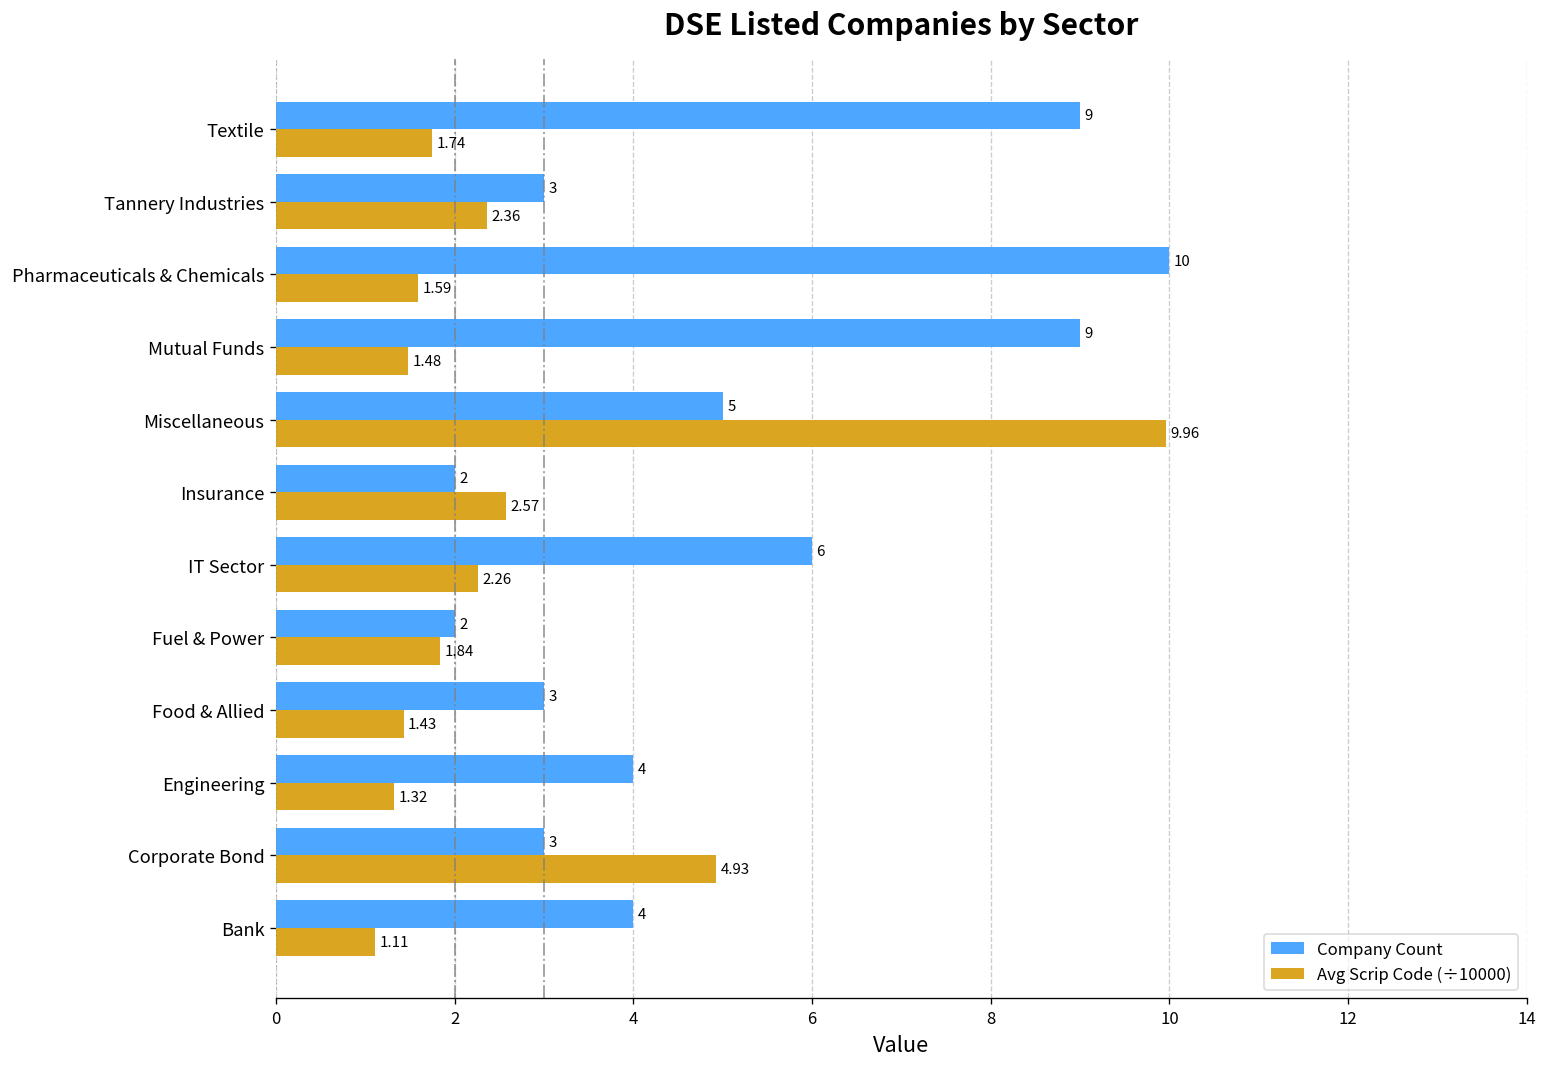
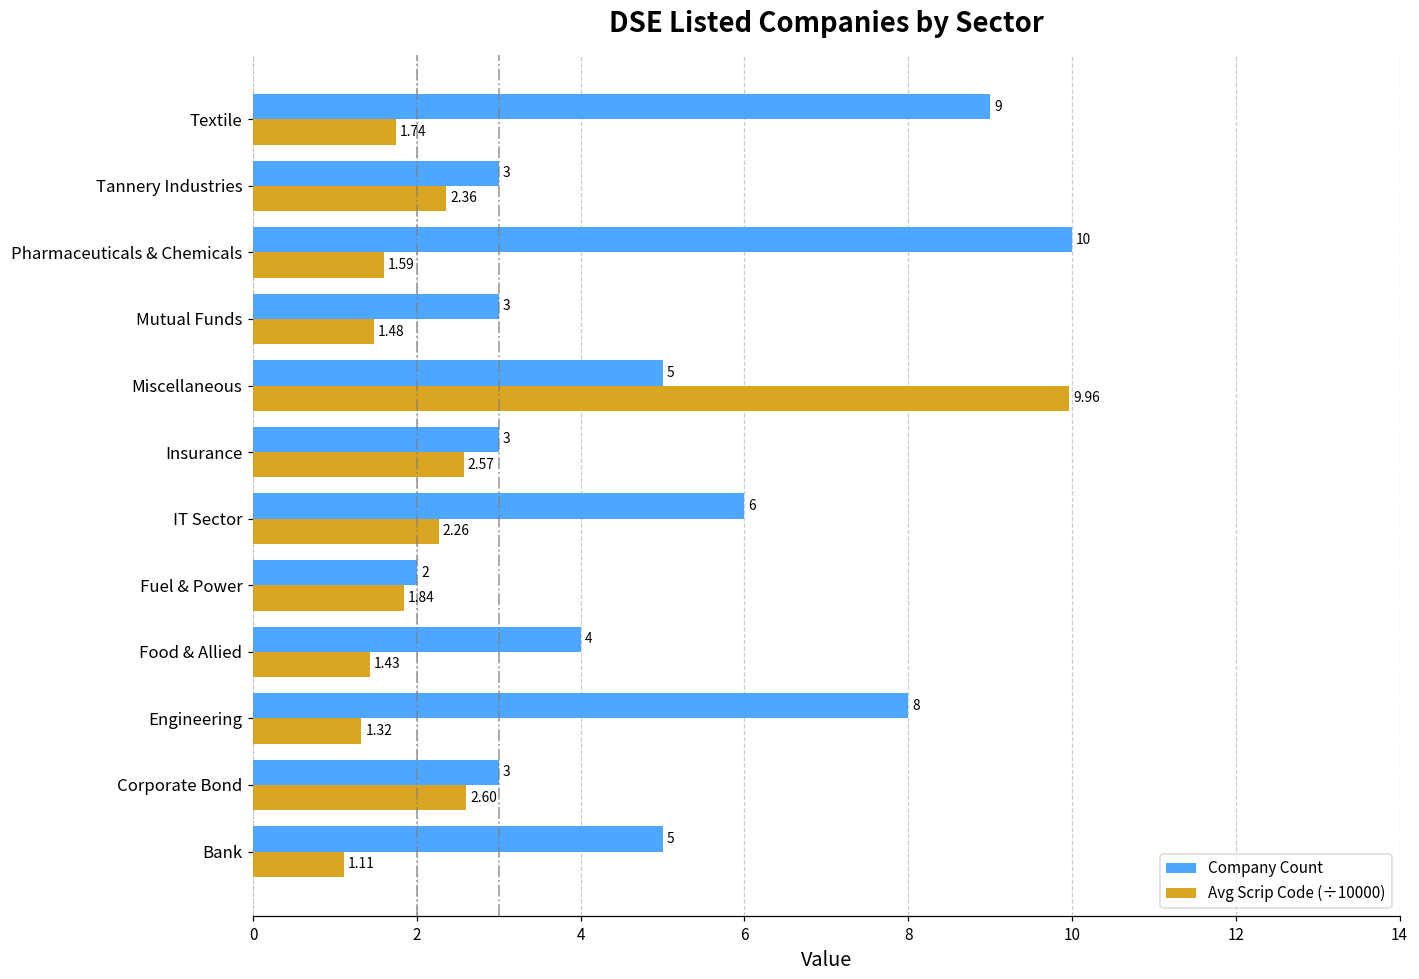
Company Count, Mutual Funds: 9 -> 3
Company Count, Insurance: 2 -> 3
Company Count, Food & Allied: 3 -> 4
Company Count, Engineering: 4 -> 8
Avg Scrip Code (÷10000), Corporate Bond: 4.93 -> 2.60
Company Count, Bank: 4 -> 5
